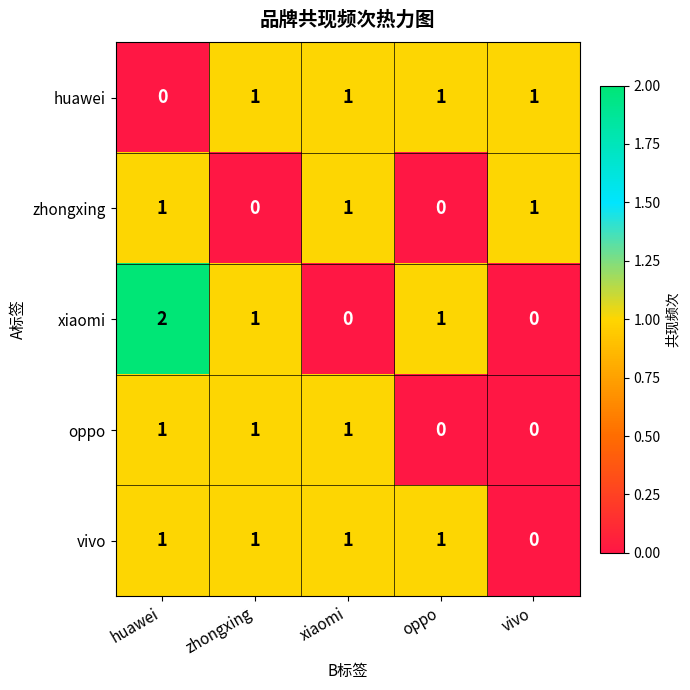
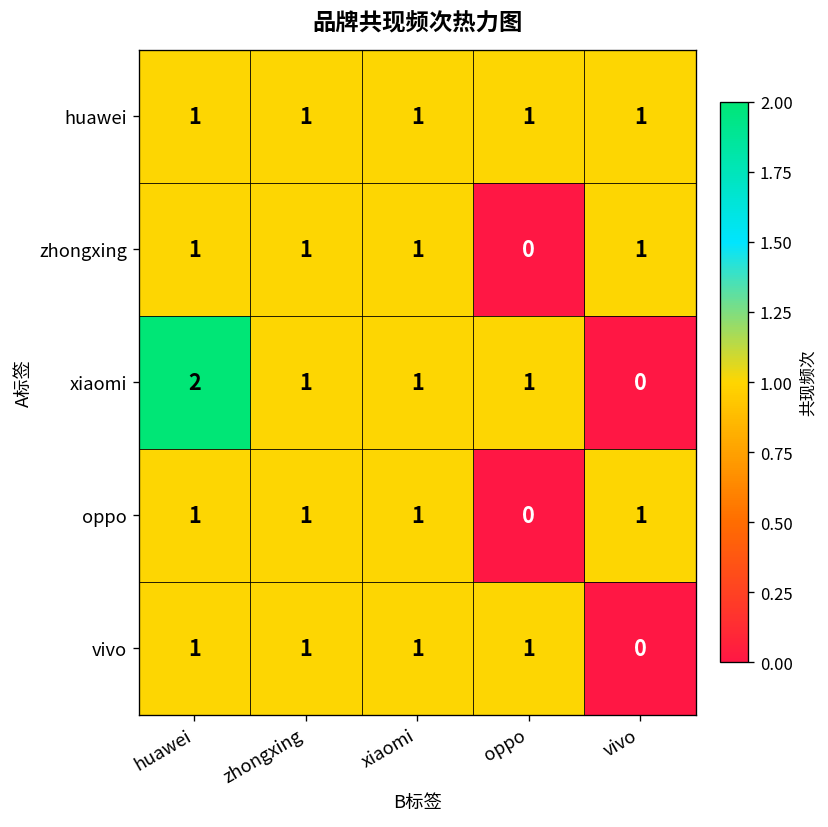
huawei, huawei: 0 -> 1
zhongxing, zhongxing: 0 -> 1
xiaomi, xiaomi: 0 -> 1
oppo, vivo: 0 -> 1
